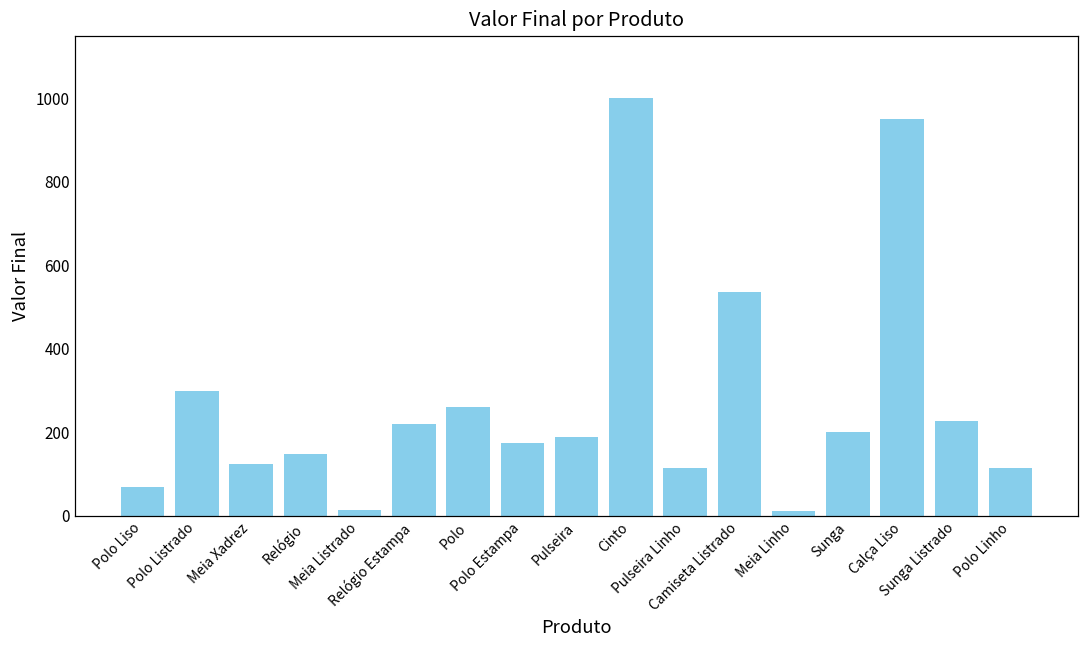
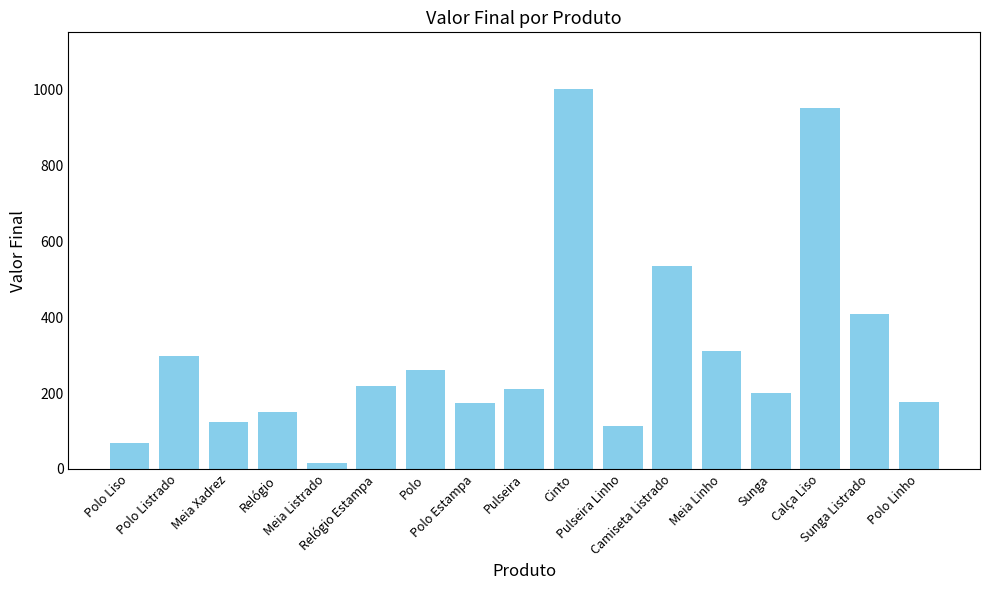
Pulseira: 190 -> 210
Meia Linho: 10 -> 310
Sunga Listrado: 230 -> 410
Polo Linho: 120 -> 180
